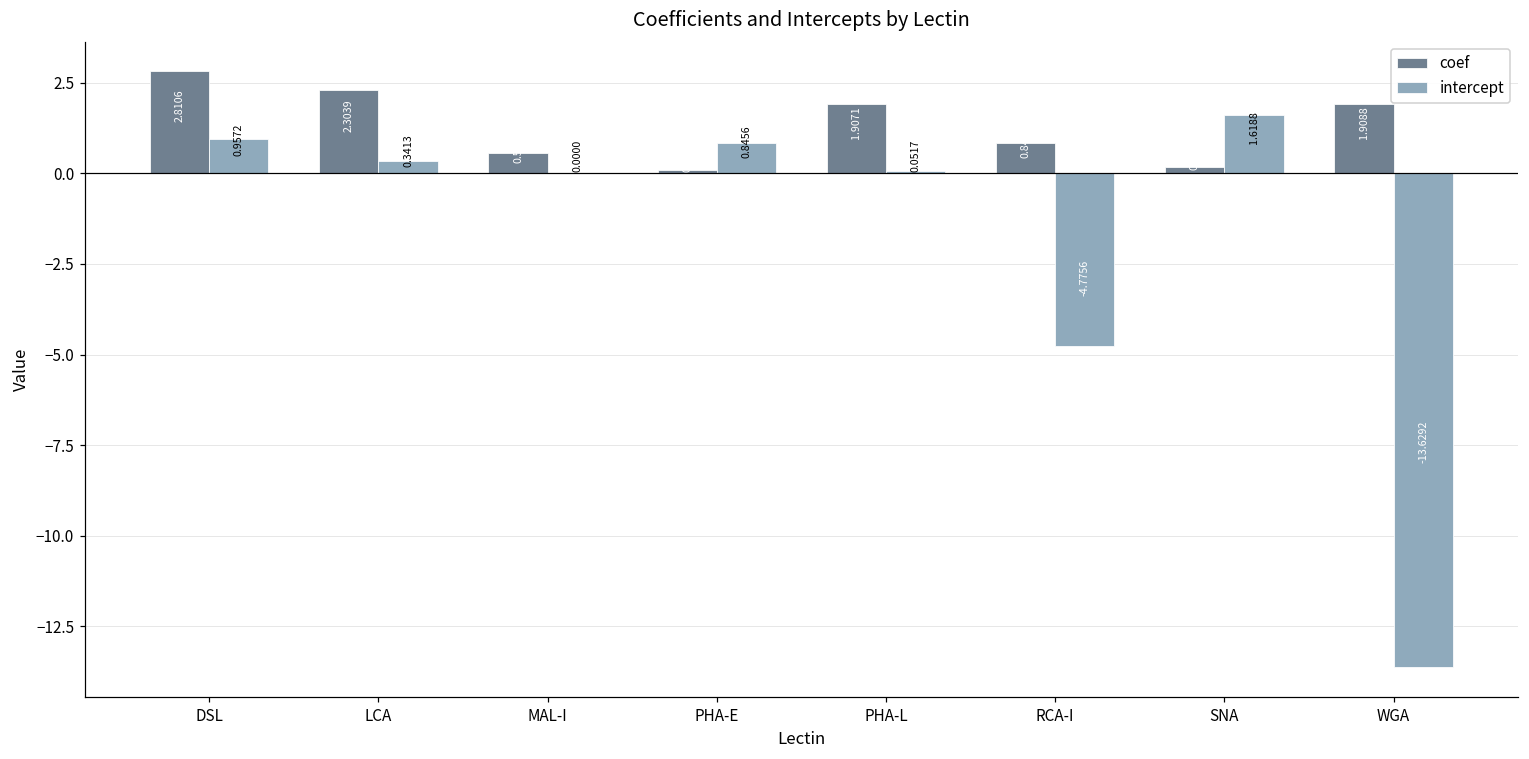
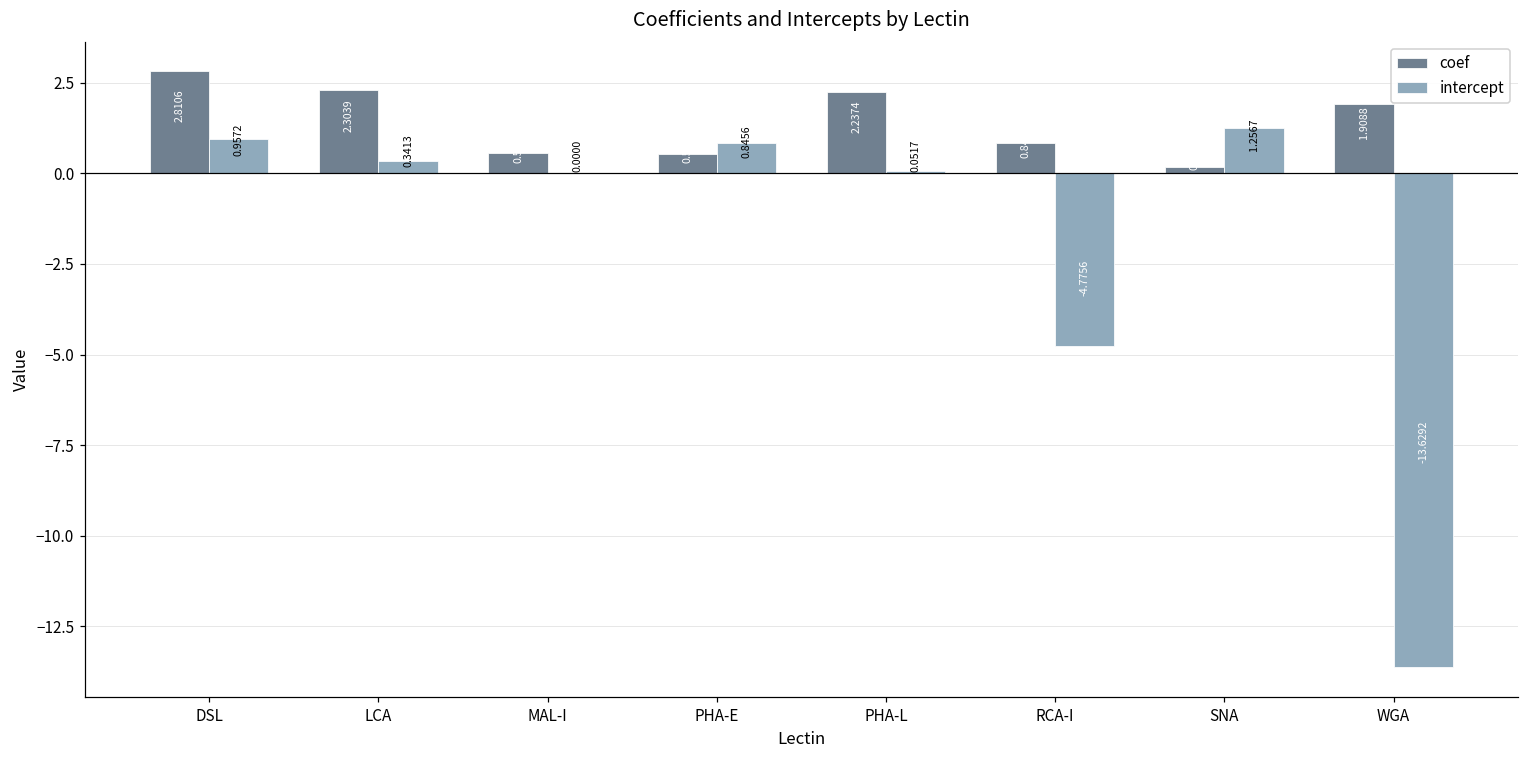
coef, PHA-E: 0.1 -> 0.5
coef, PHA-L: 1.9071 -> 2.2374
intercept, SNA: 1.6188 -> 1.2567
